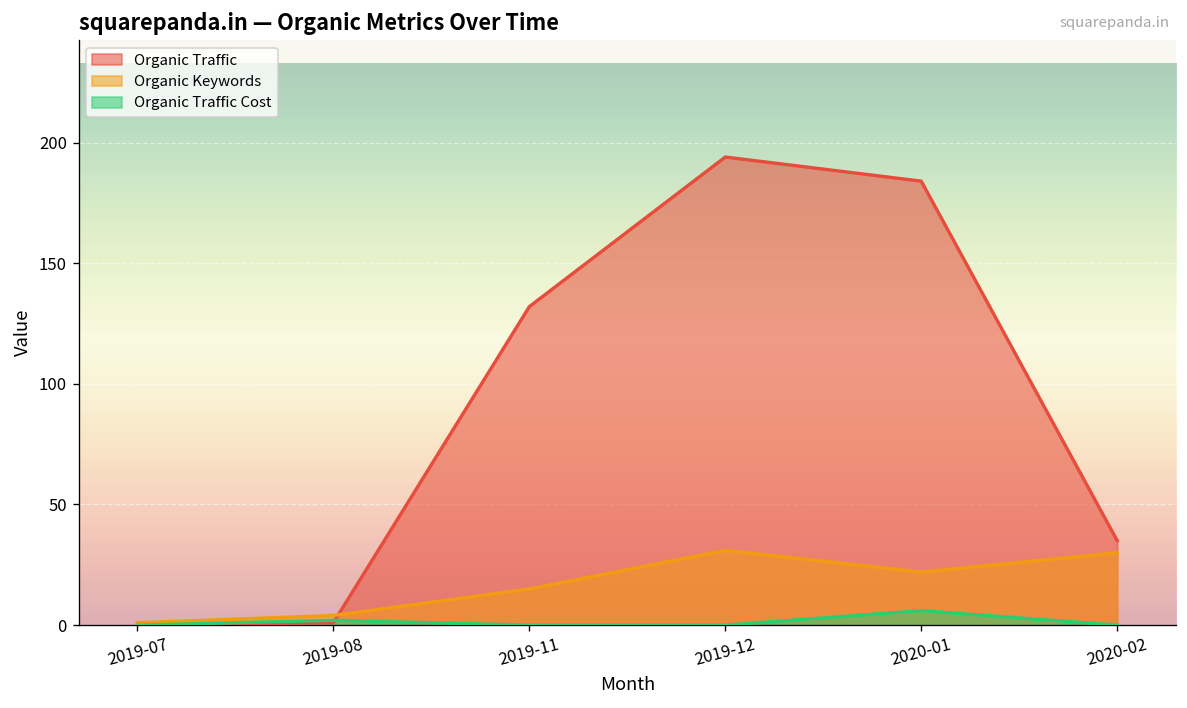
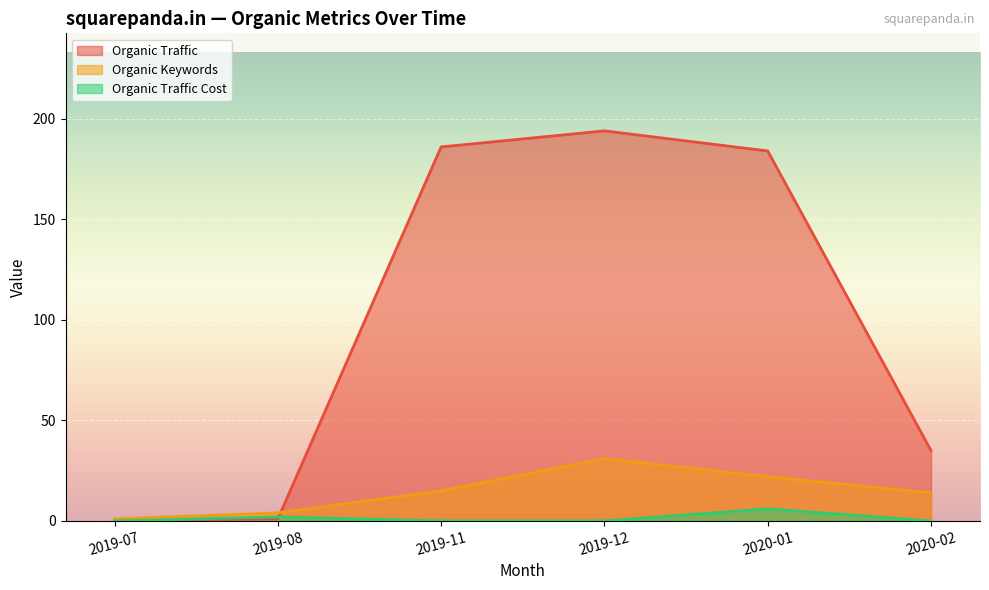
Organic Traffic, 2019-11: 132 -> 186
Organic Keywords, 2020-02: 30 -> 14
